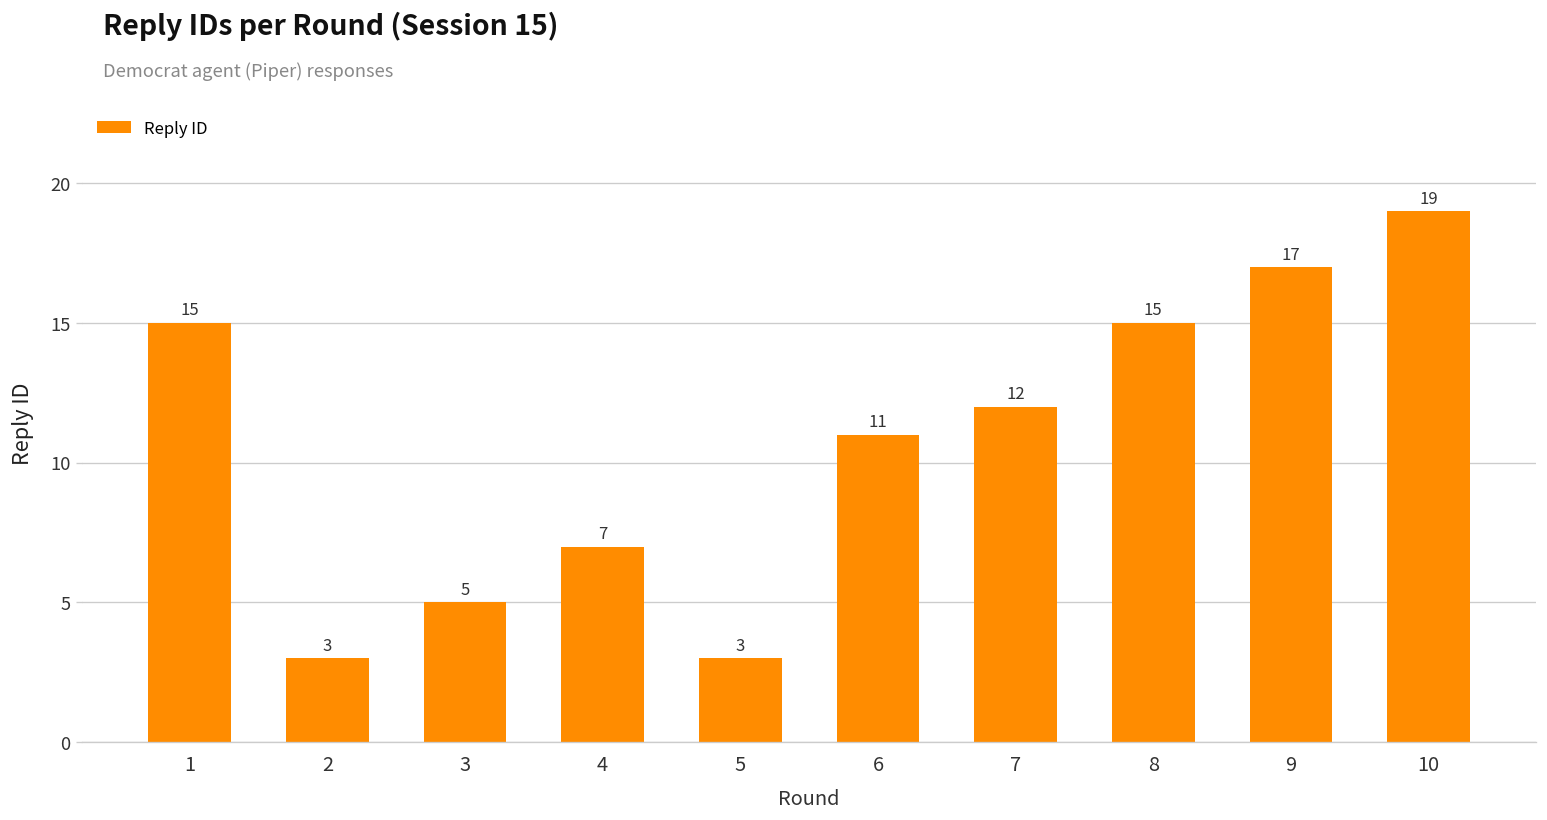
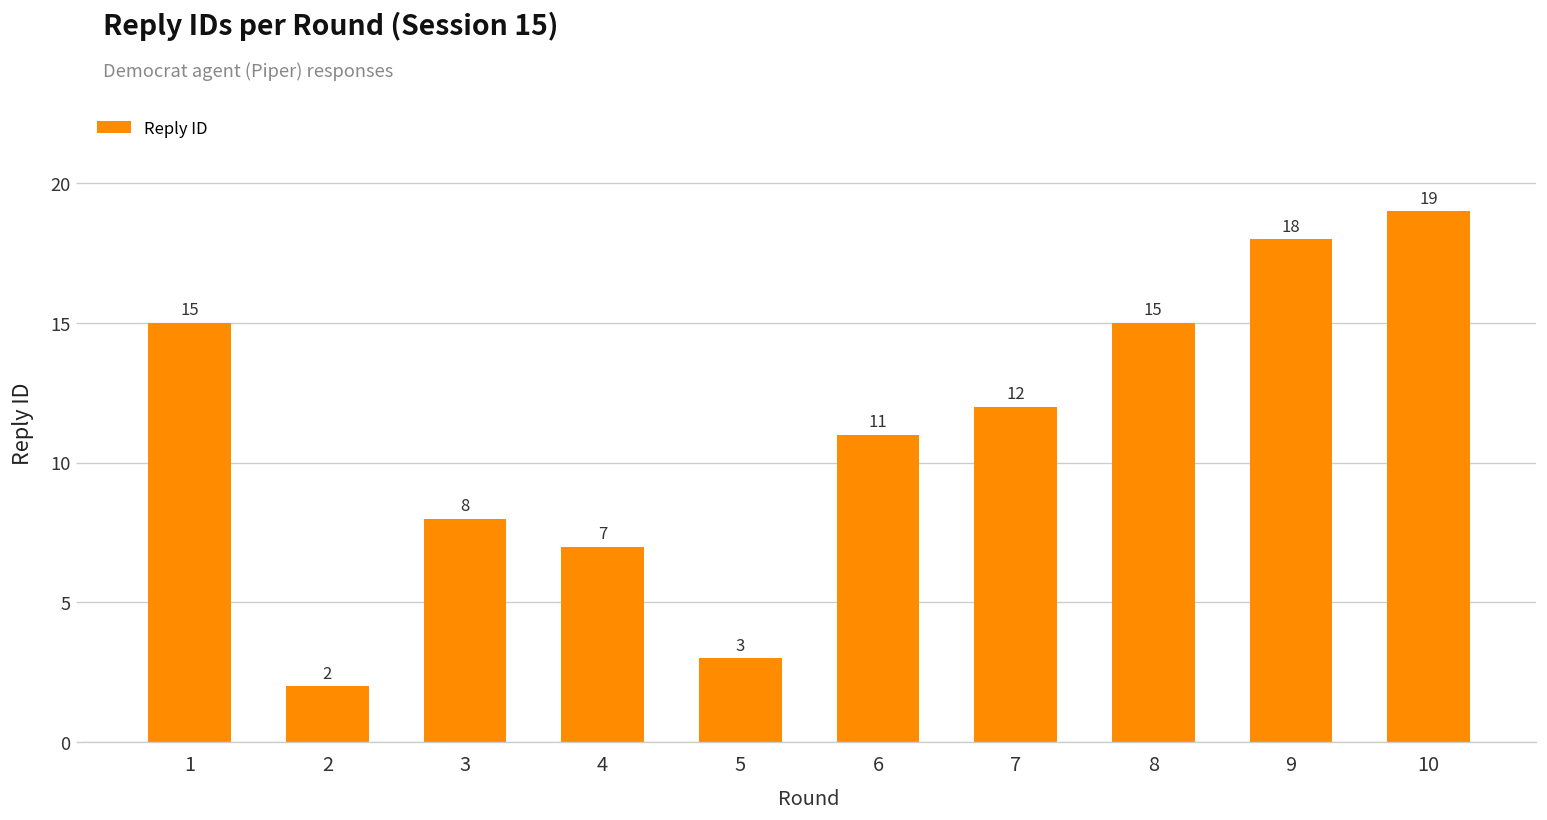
2: 3 -> 2
3: 5 -> 8
9: 17 -> 18
